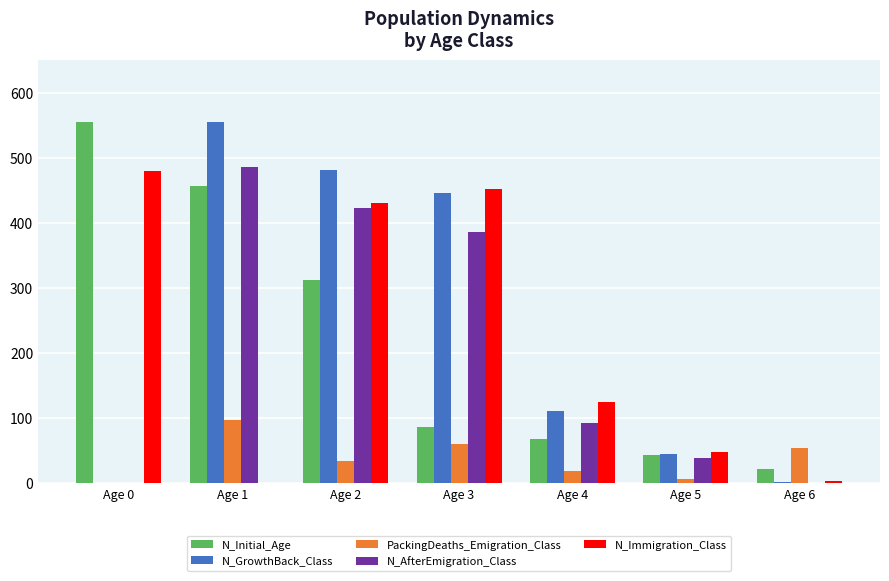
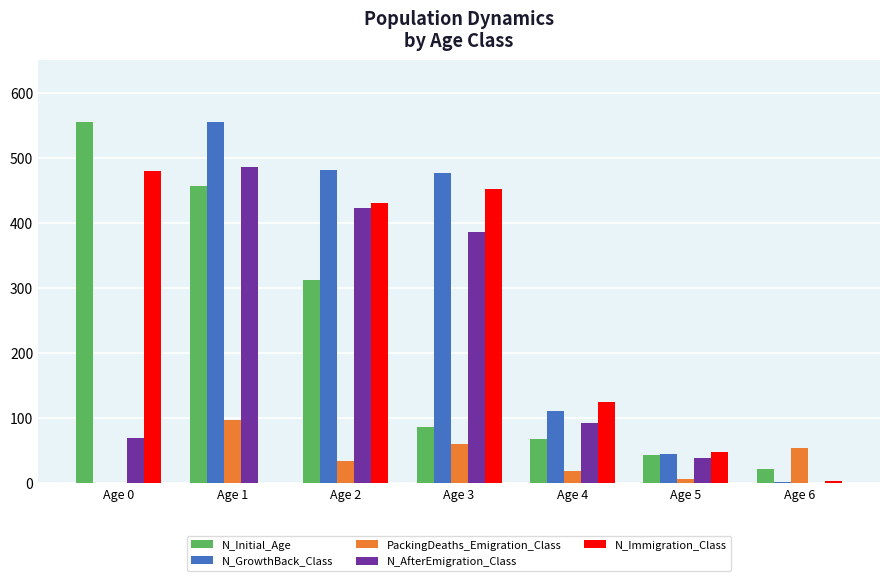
N_AfterEmigration_Class, Age 0: 0 -> 70
N_GrowthBack_Class, Age 3: 450 -> 480
